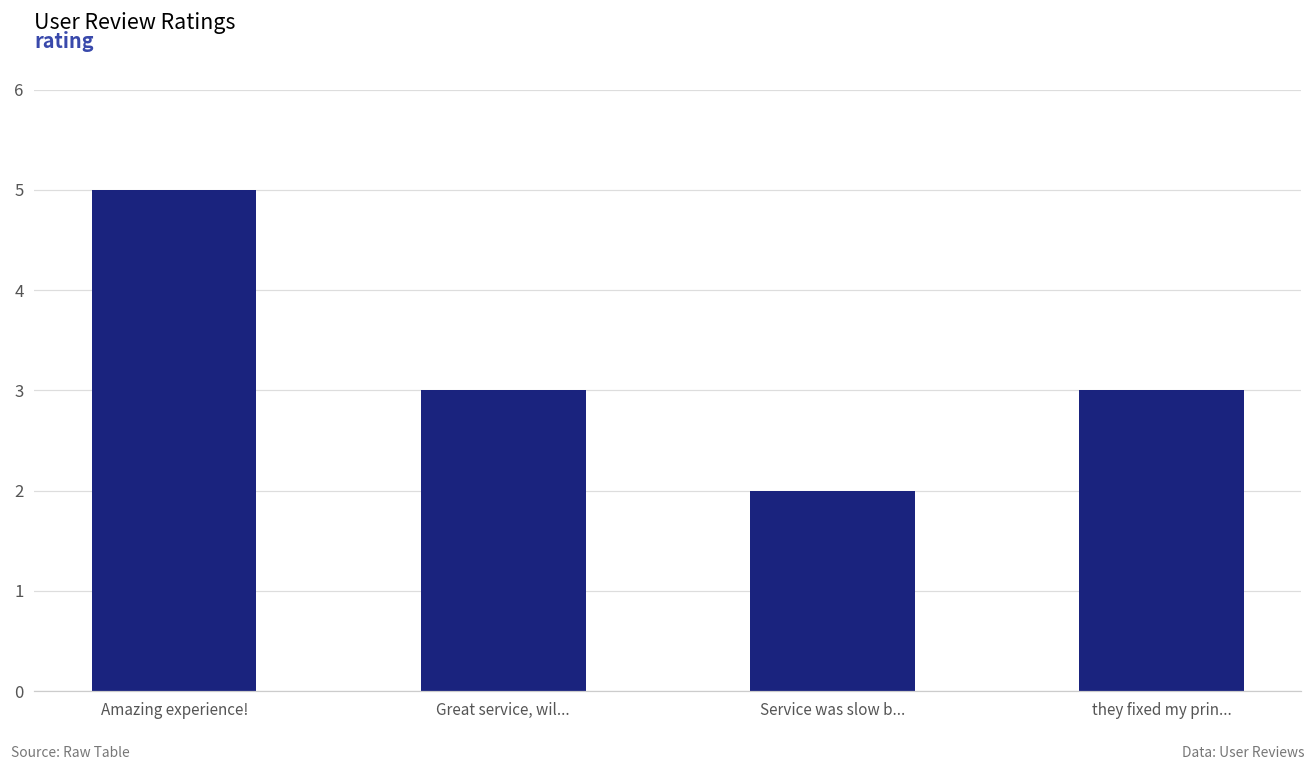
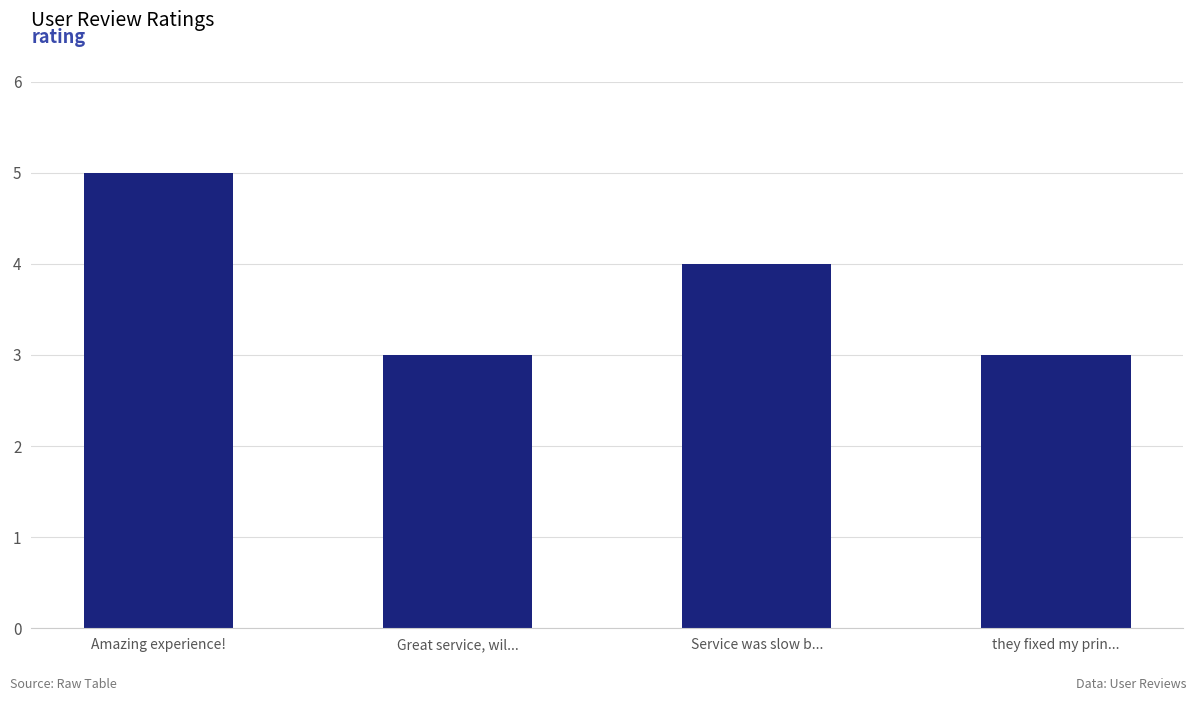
Service was slow b...: 2 -> 4
